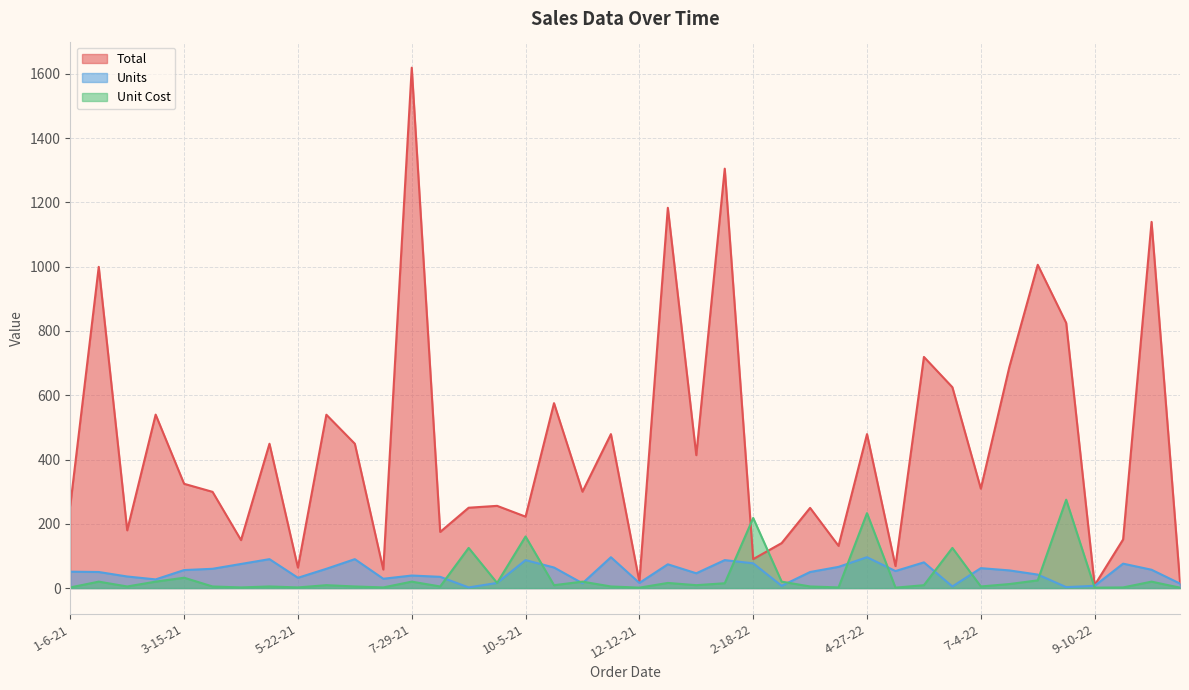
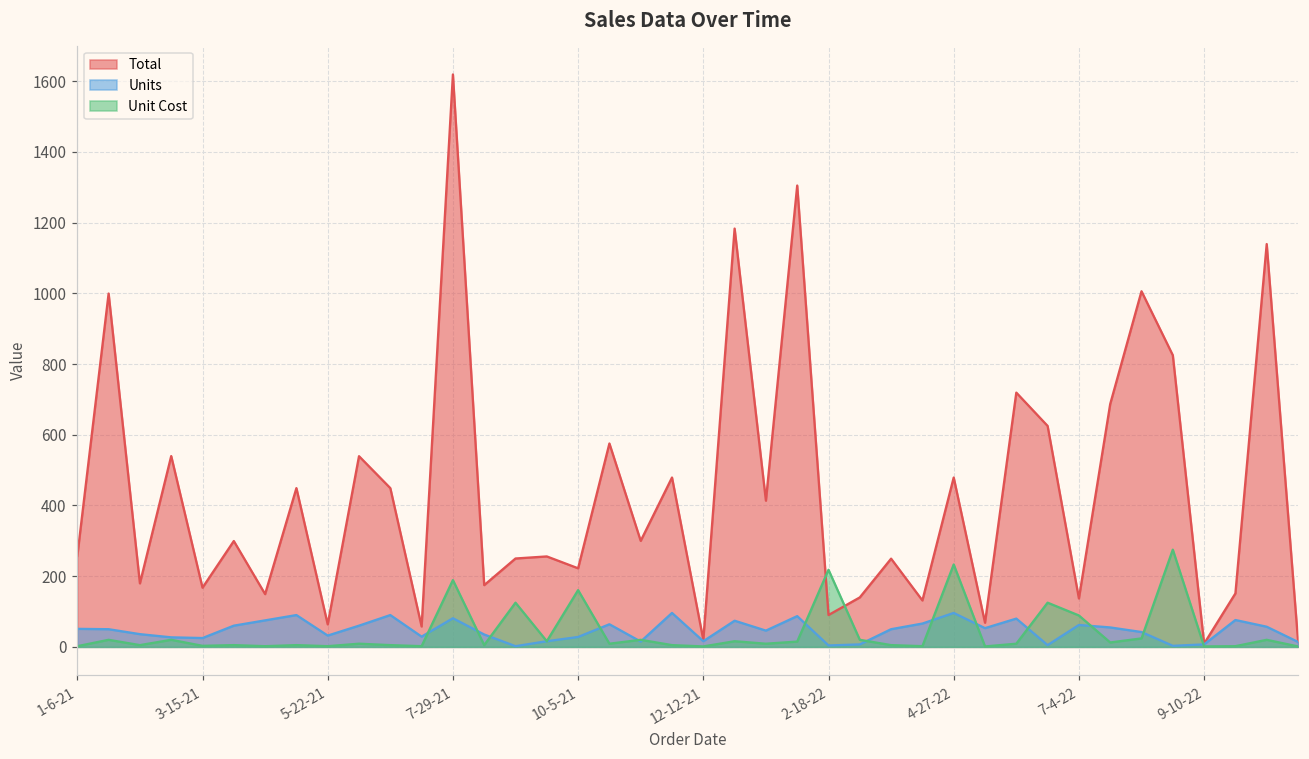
Total, 3-15-21: 320 -> 170
Units, 3-15-21: 60 -> 30
Unit Cost, 3-15-21: 30 -> 0
Units, 7-29-21: 40 -> 80
Unit Cost, 7-29-21: 20 -> 190
Units, 10-5-21: 90 -> 30
Units, 2-18-22: 80 -> 0
Total, 7-4-22: 310 -> 140
Unit Cost, 7-4-22: 0 -> 90
